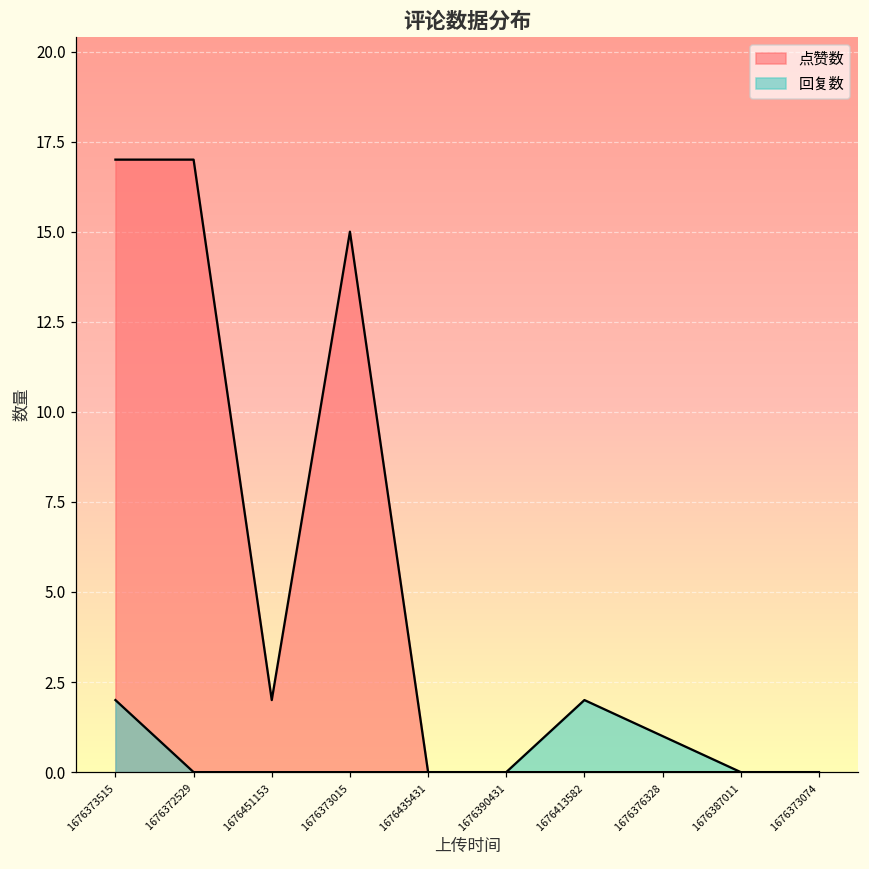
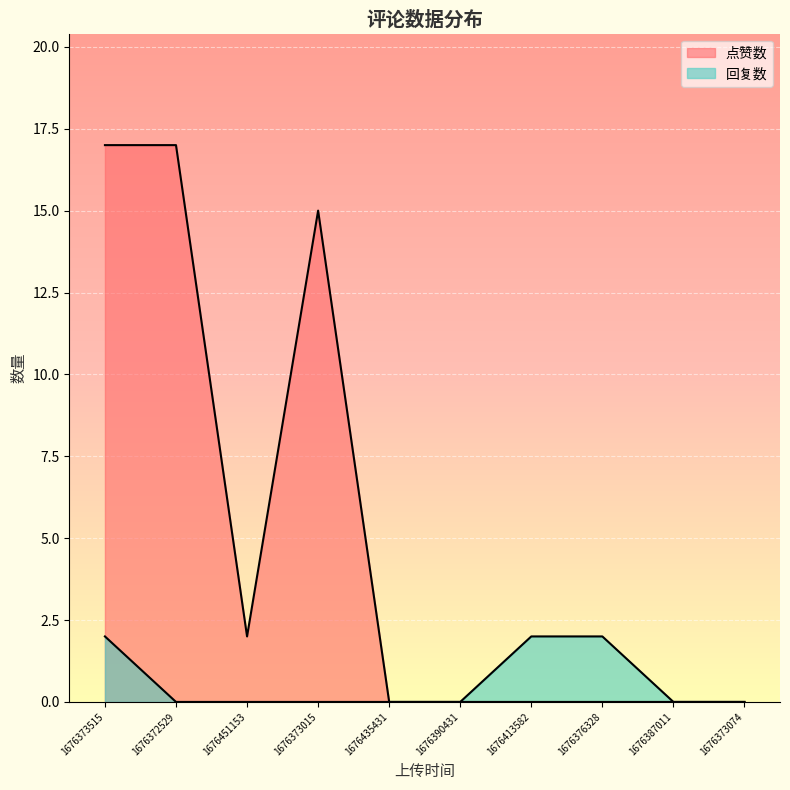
回复数, 1676376328: 1 -> 2
